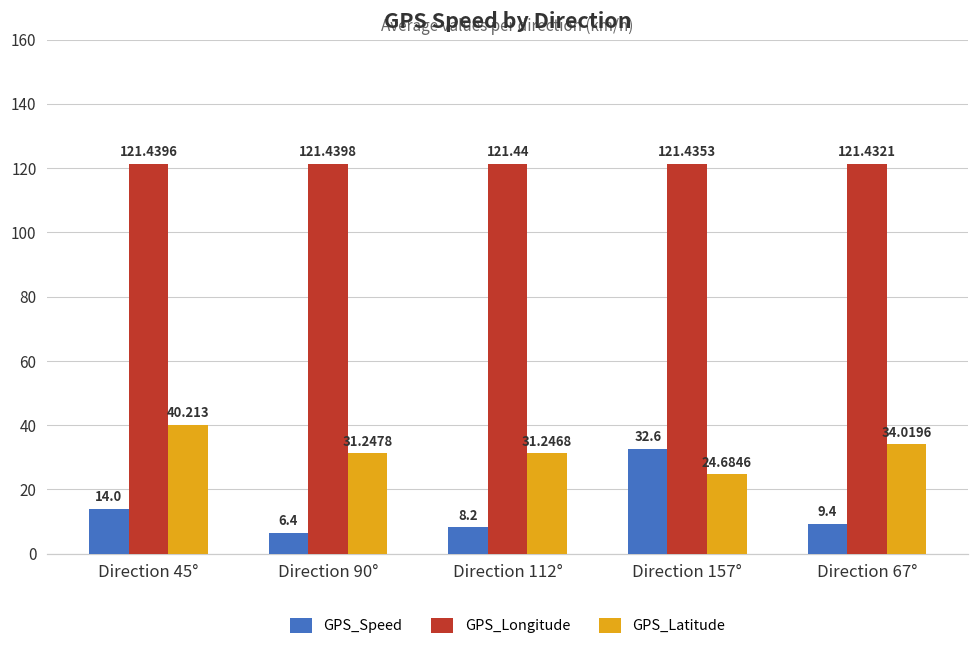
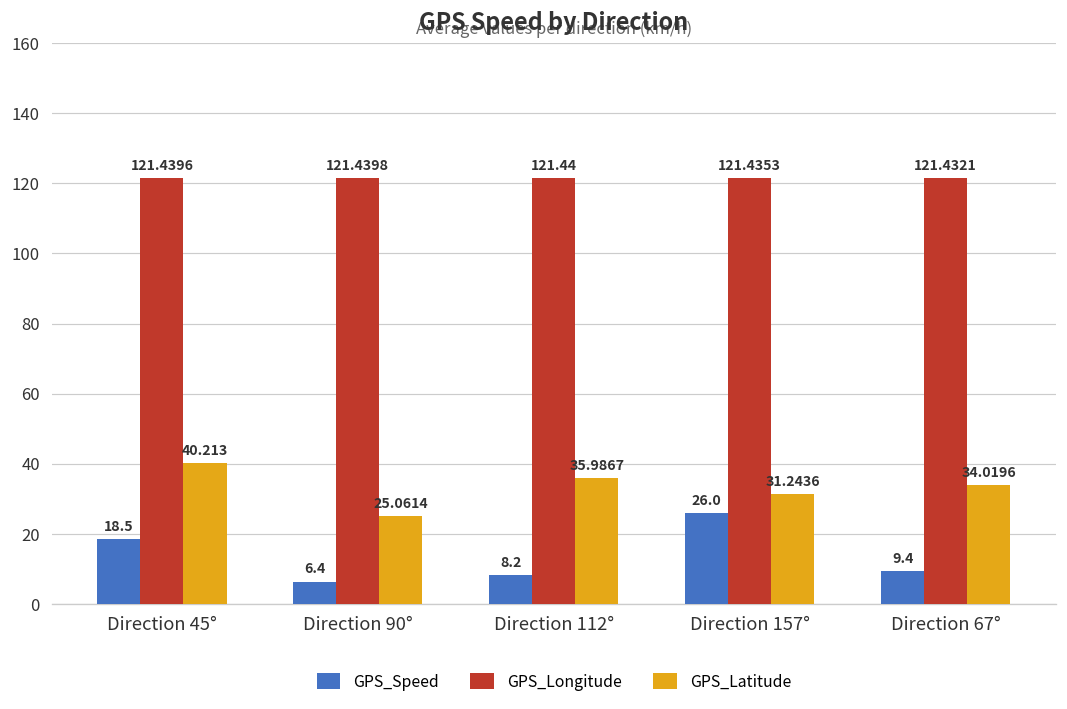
GPS_Speed, Direction 45°: 14.0 -> 18.5
GPS_Latitude, Direction 90°: 31.2478 -> 25.0614
GPS_Latitude, Direction 112°: 31.2468 -> 35.9867
GPS_Speed, Direction 157°: 32.6 -> 26.0
GPS_Latitude, Direction 157°: 24.6846 -> 31.2436
